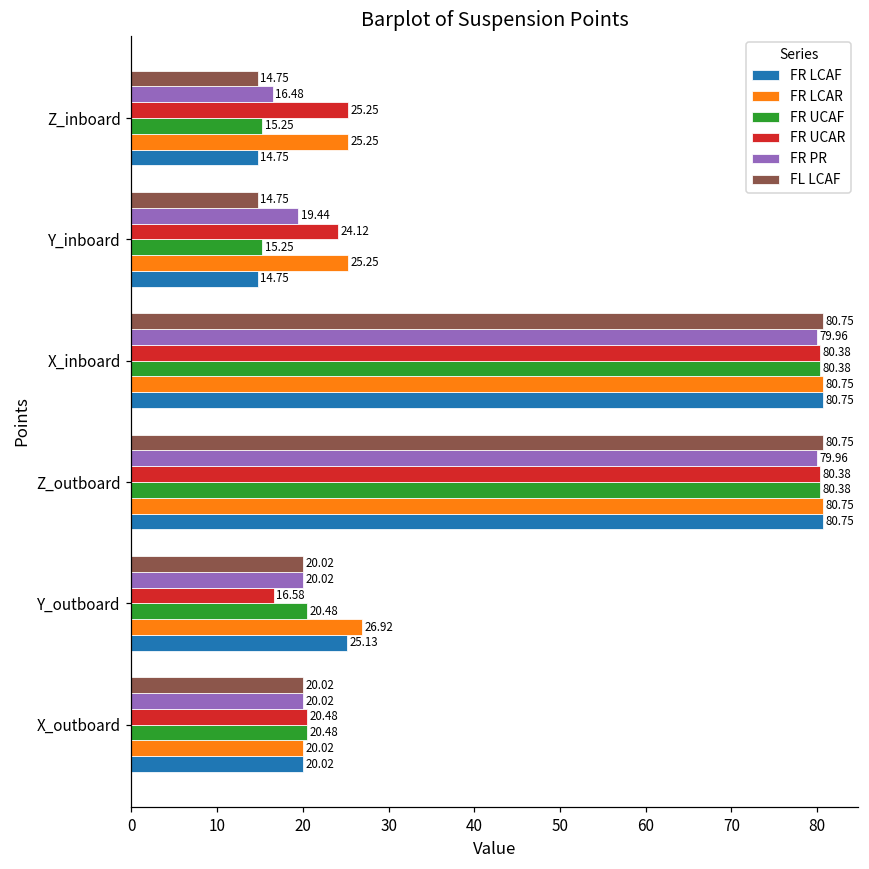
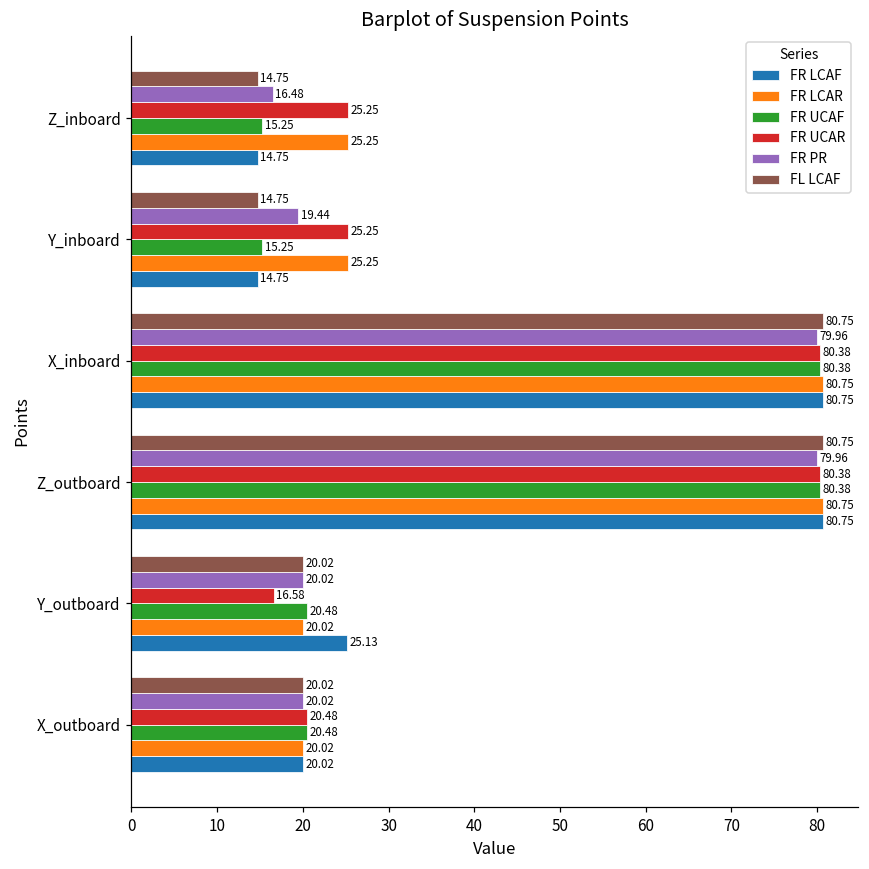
FR UCAR, Y_inboard: 24.12 -> 25.25
FR LCAR, Y_outboard: 26.92 -> 20.02
